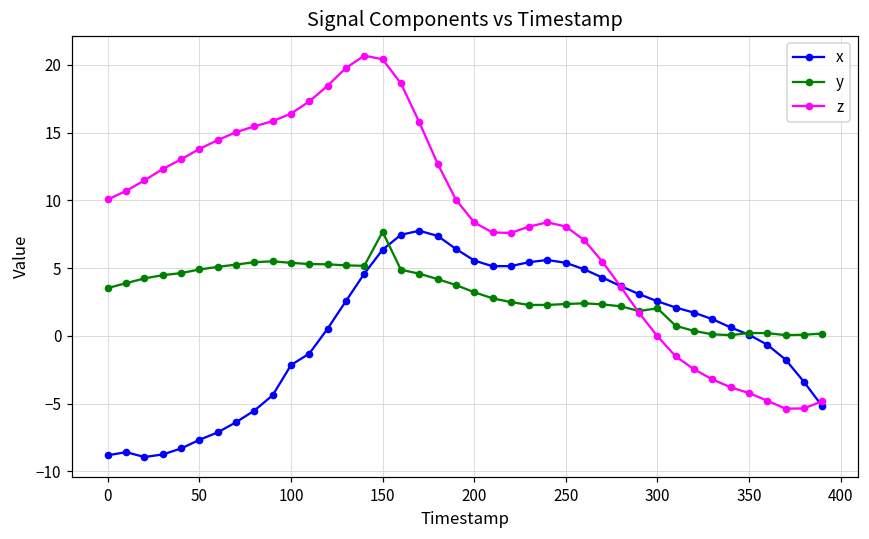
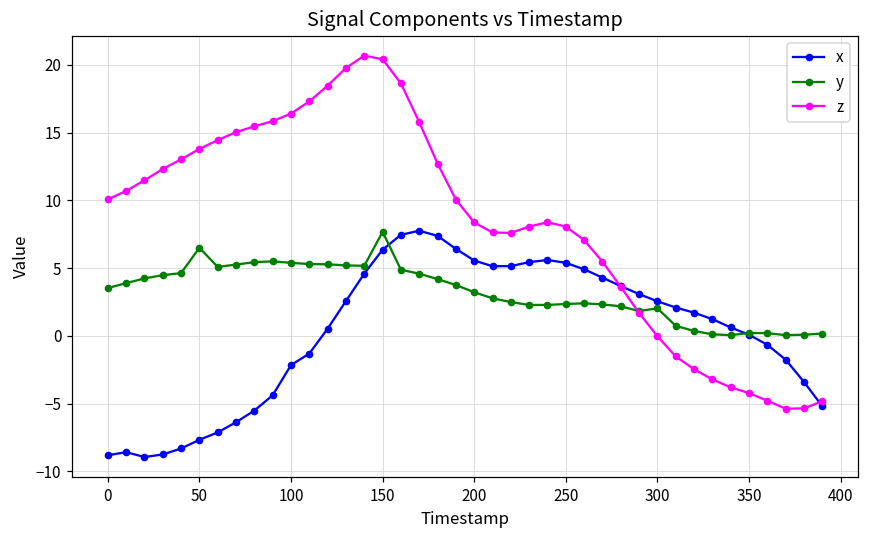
y, 50: 4.9 -> 6.5
